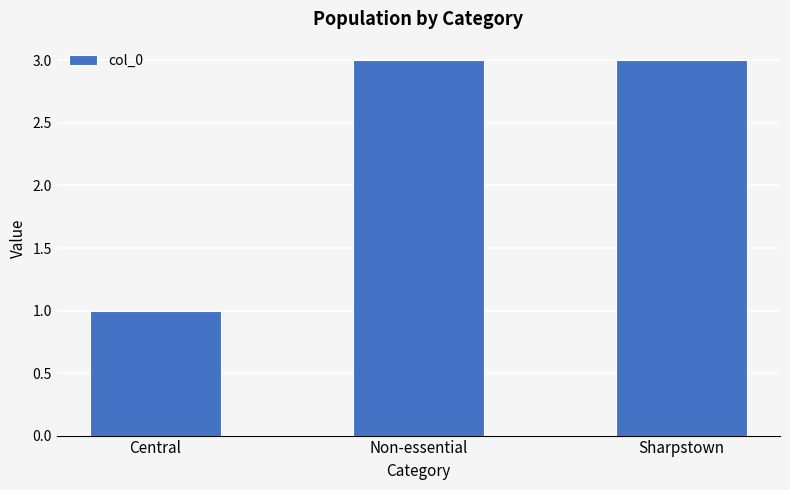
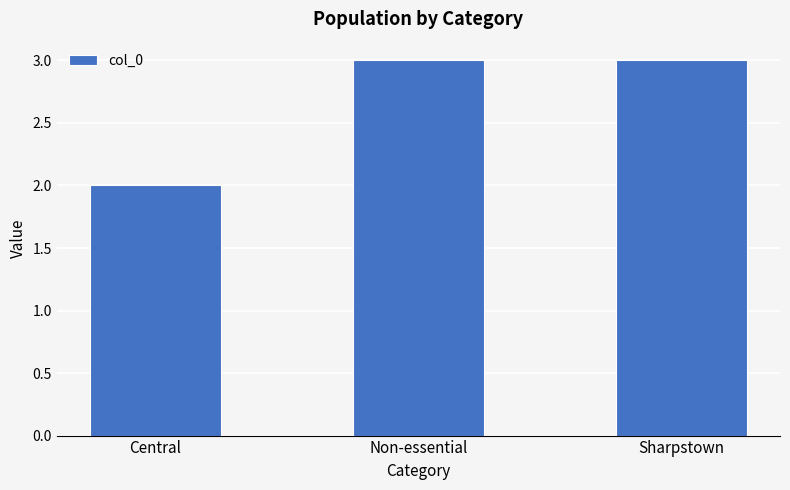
Central: 1 -> 2
